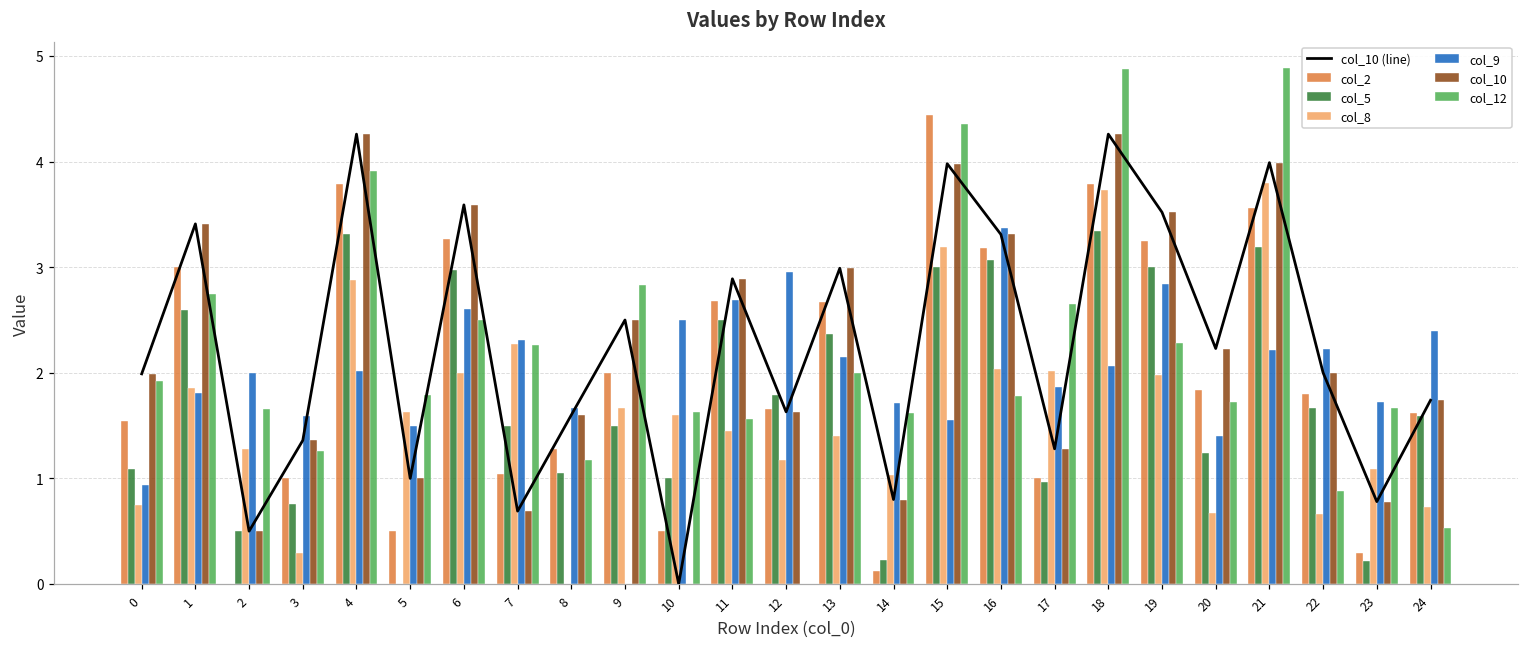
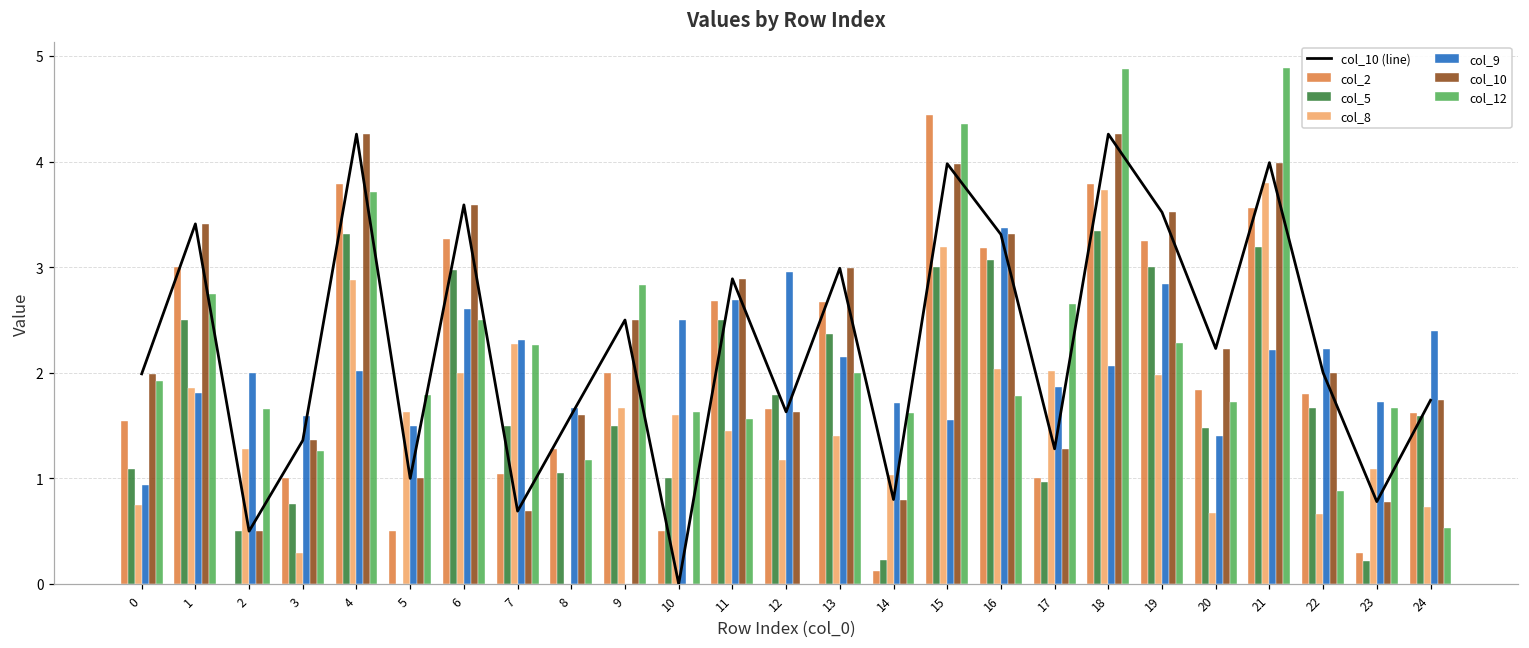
col_5, 1: 2.6 -> 2.5
col_12, 4: 3.9 -> 3.7
col_5, 20: 1.2 -> 1.5
